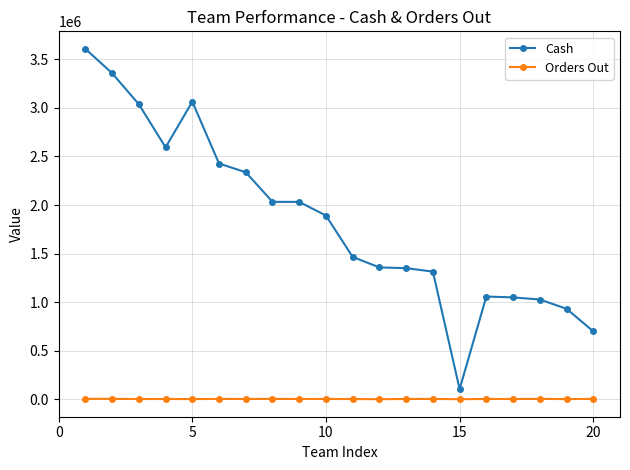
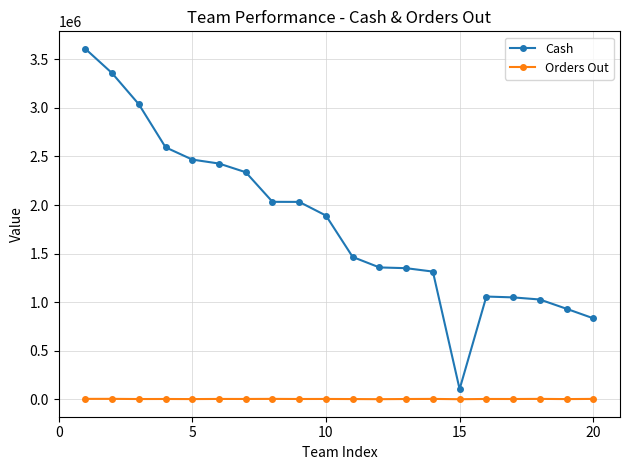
Cash, 5: 3100000 -> 2500000
Cash, 20: 700000 -> 800000
